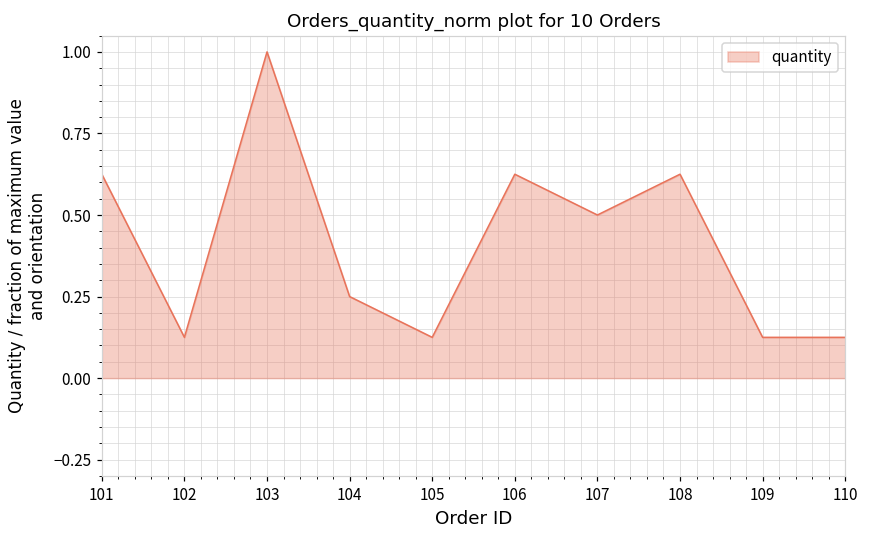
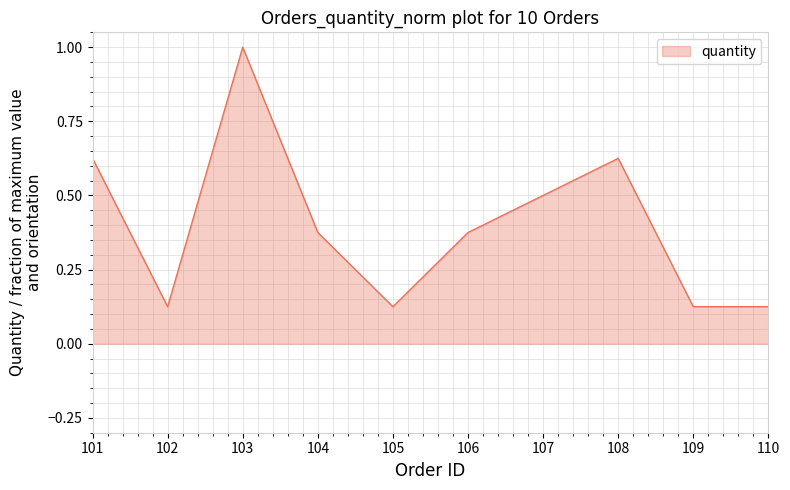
104: 0.25 -> 0.38
106: 0.63 -> 0.38
